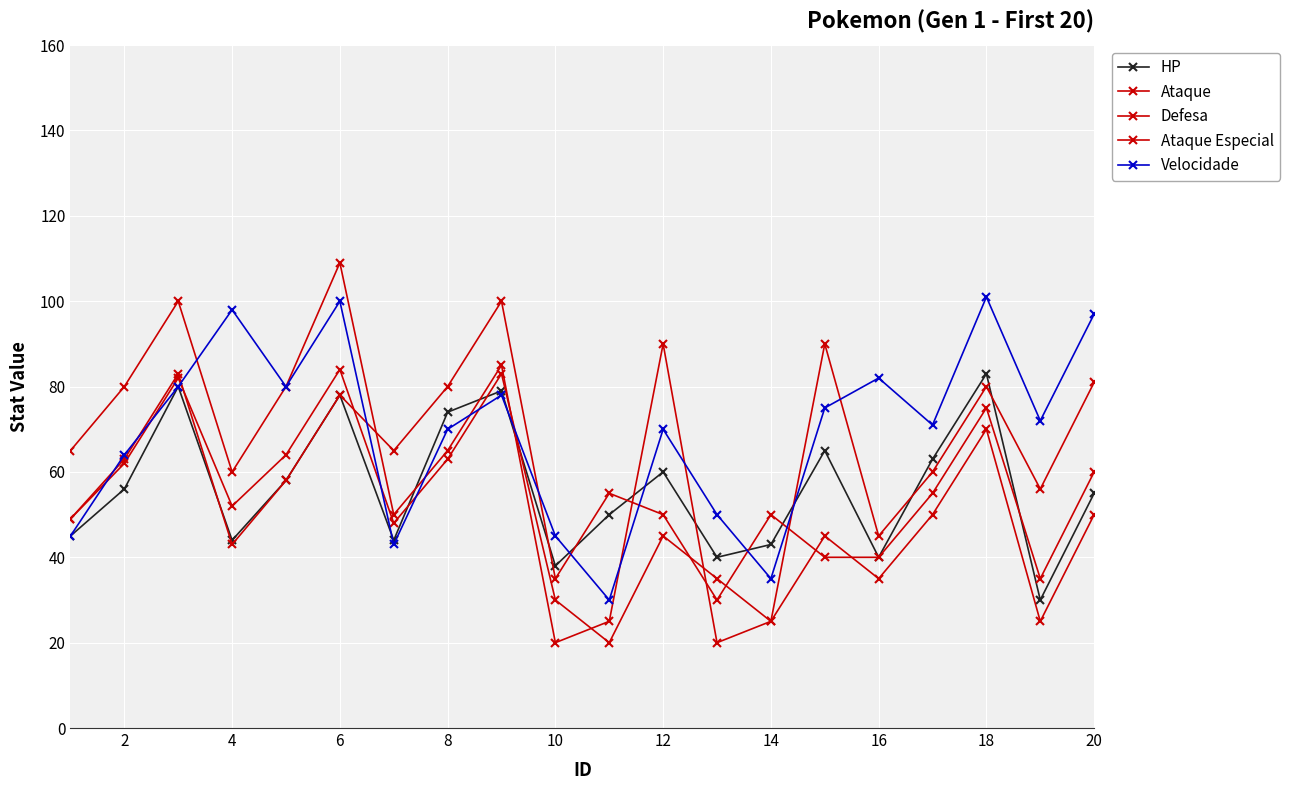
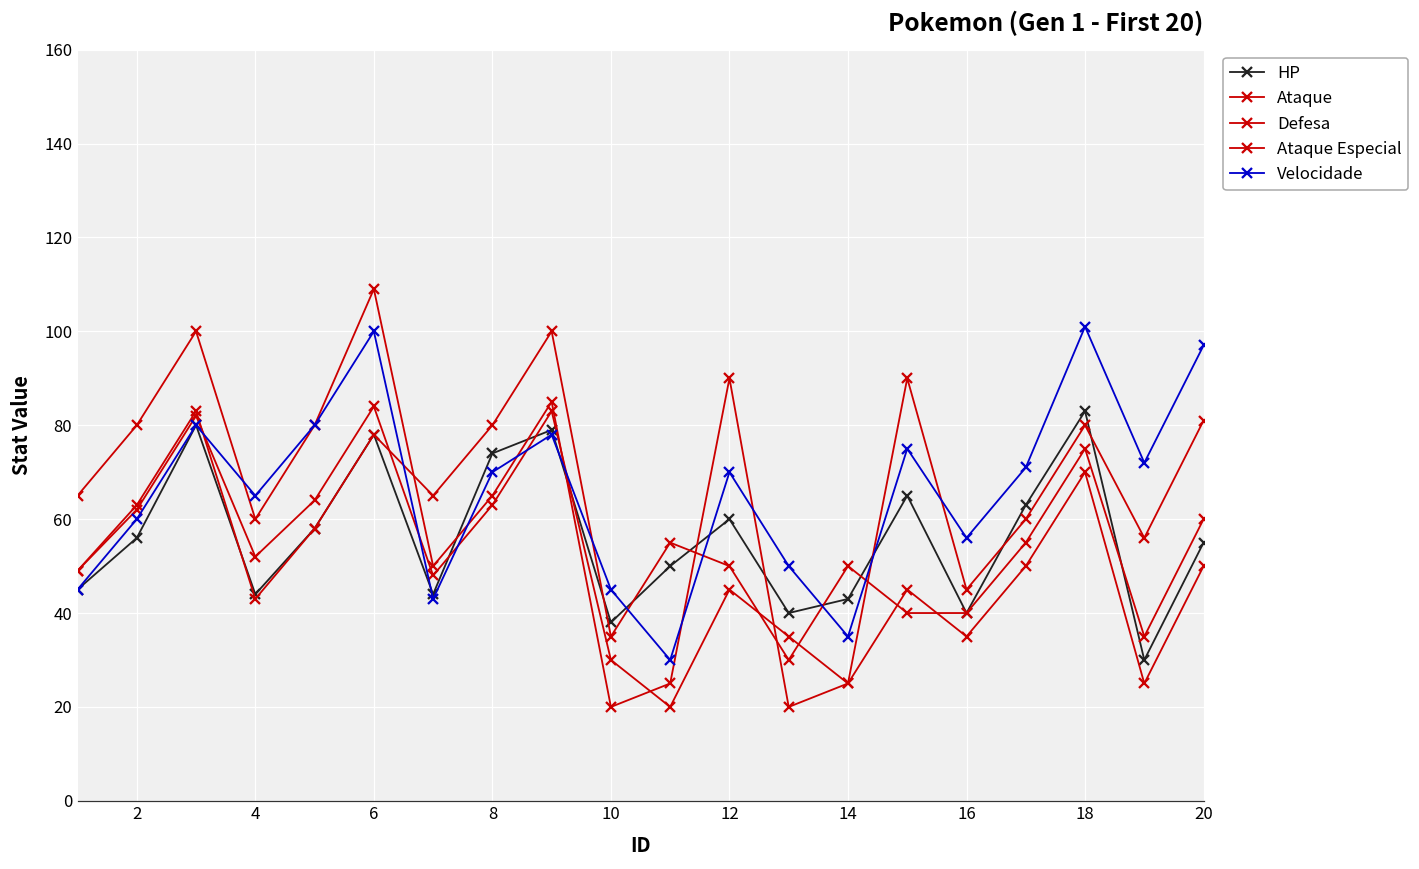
Velocidade, 2: 64 -> 60
Velocidade, 4: 98 -> 65
Velocidade, 16: 82 -> 56
